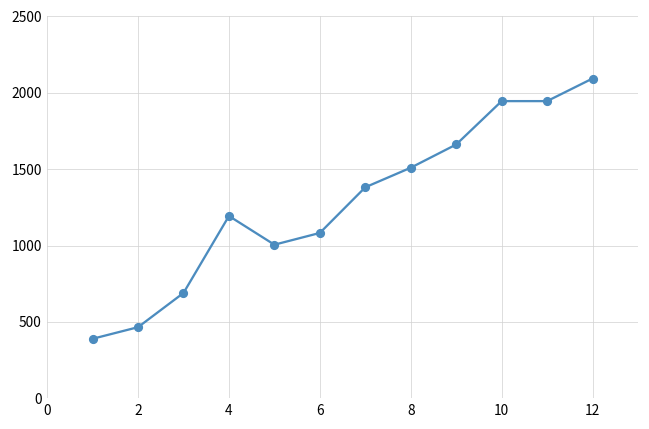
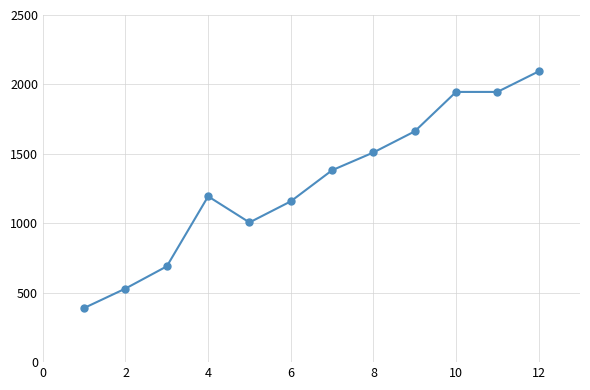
2: 470 -> 530
6: 1080 -> 1160
